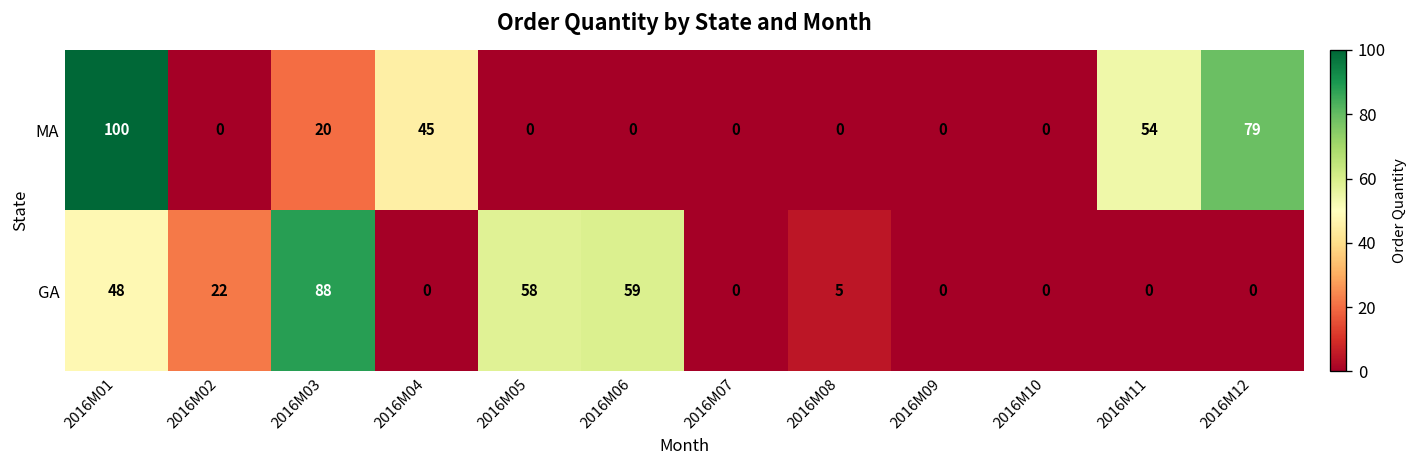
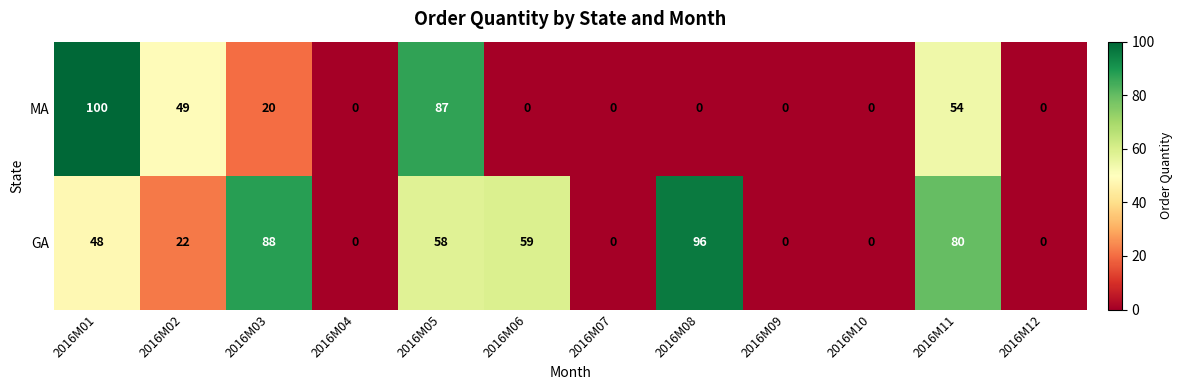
MA, 2016M02: 0 -> 49
MA, 2016M04: 45 -> 0
MA, 2016M05: 0 -> 87
MA, 2016M12: 79 -> 0
GA, 2016M08: 5 -> 96
GA, 2016M11: 0 -> 80
